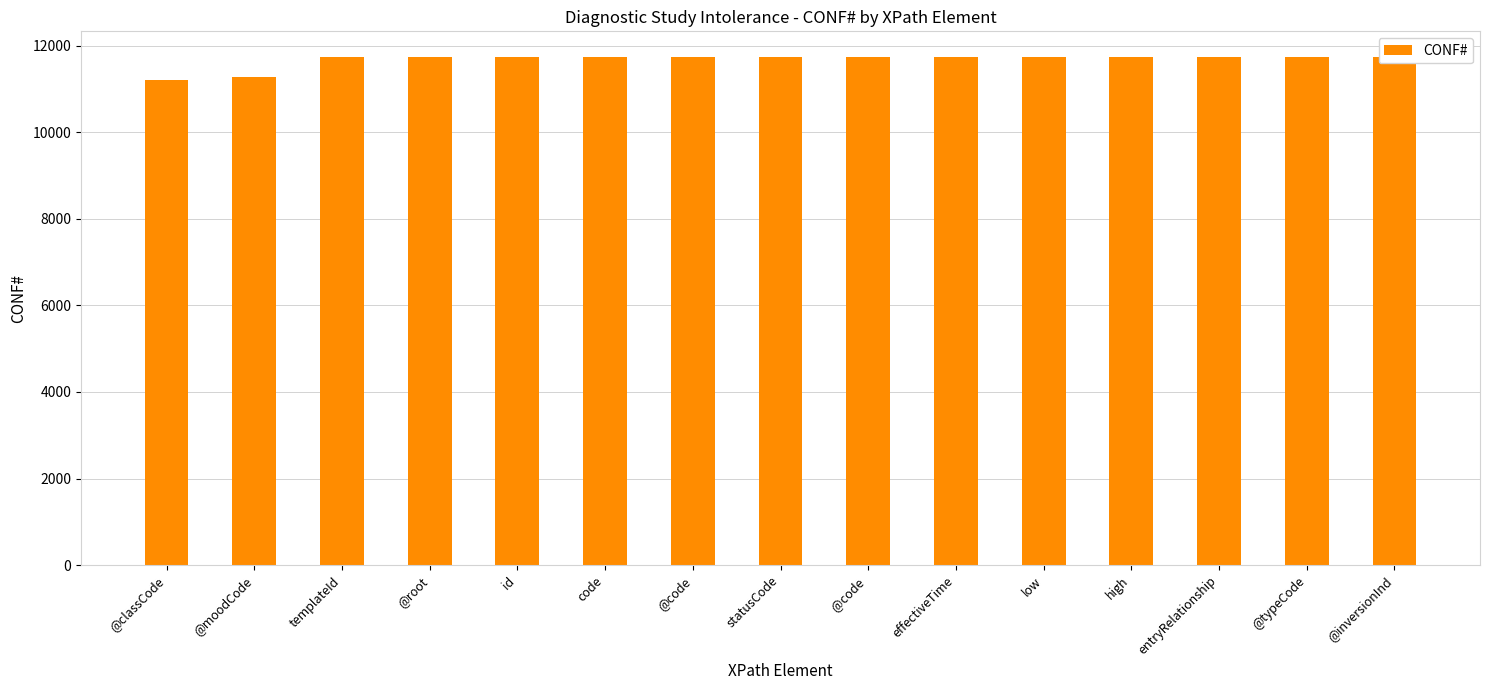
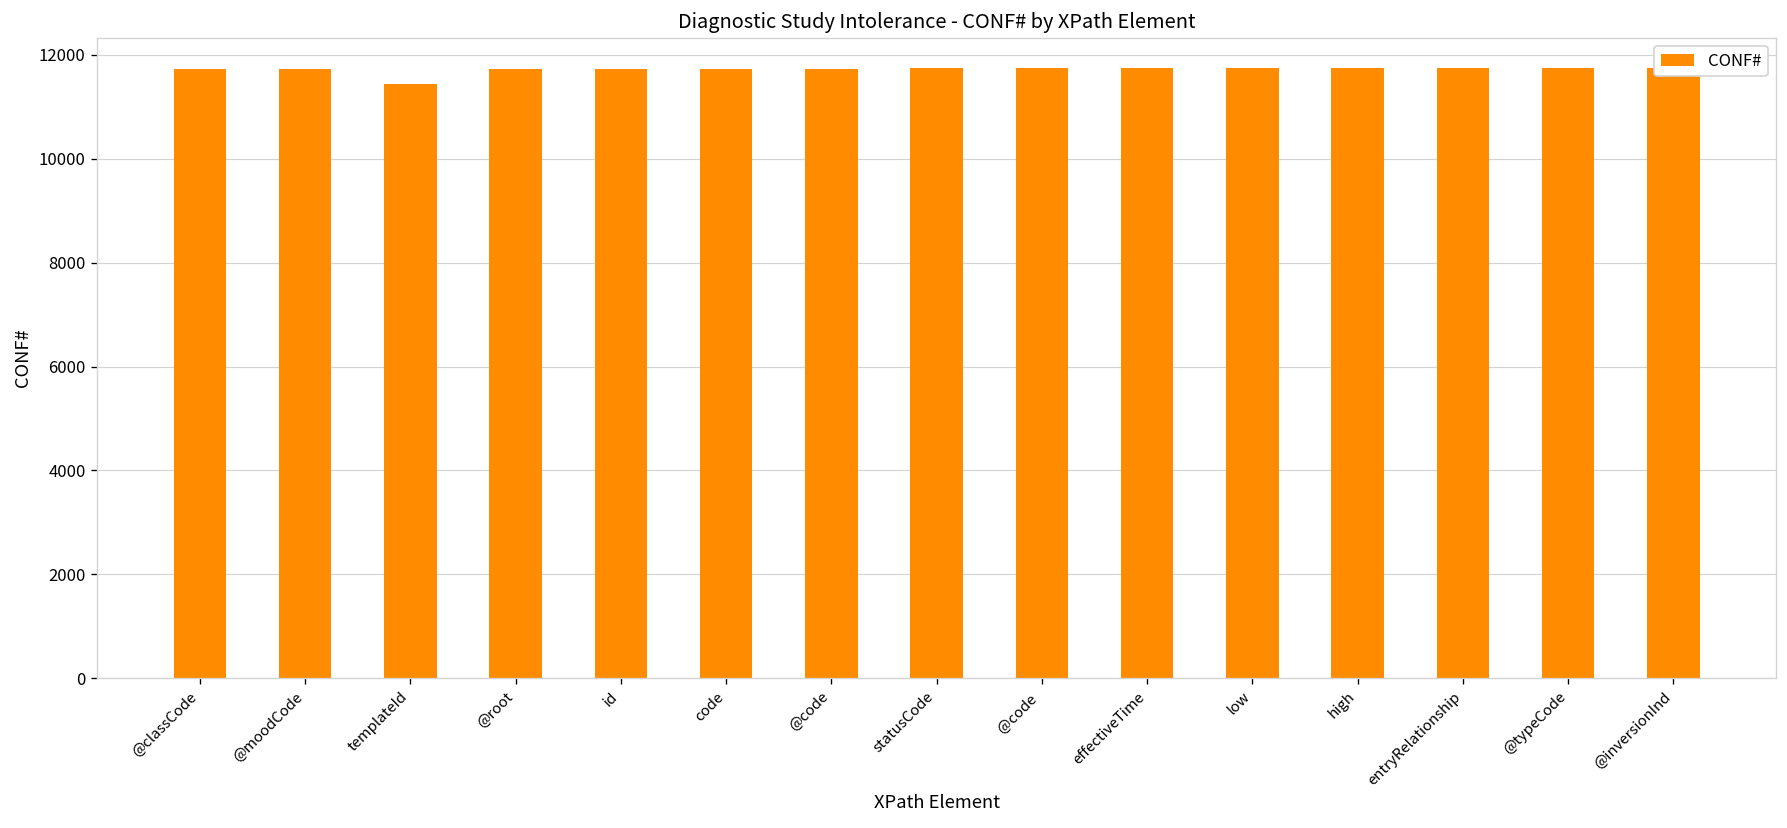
@classCode: 11200 -> 11700
@moodCode: 11300 -> 11700
templateId: 11700 -> 11400
